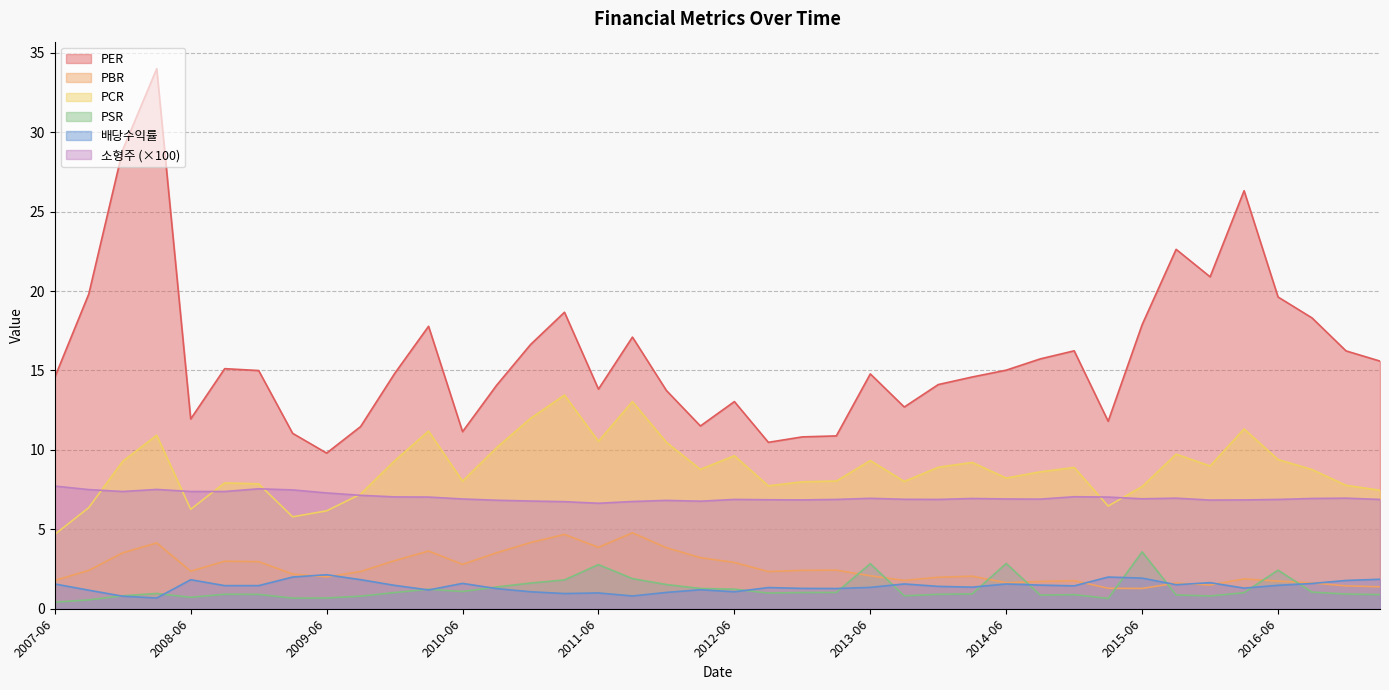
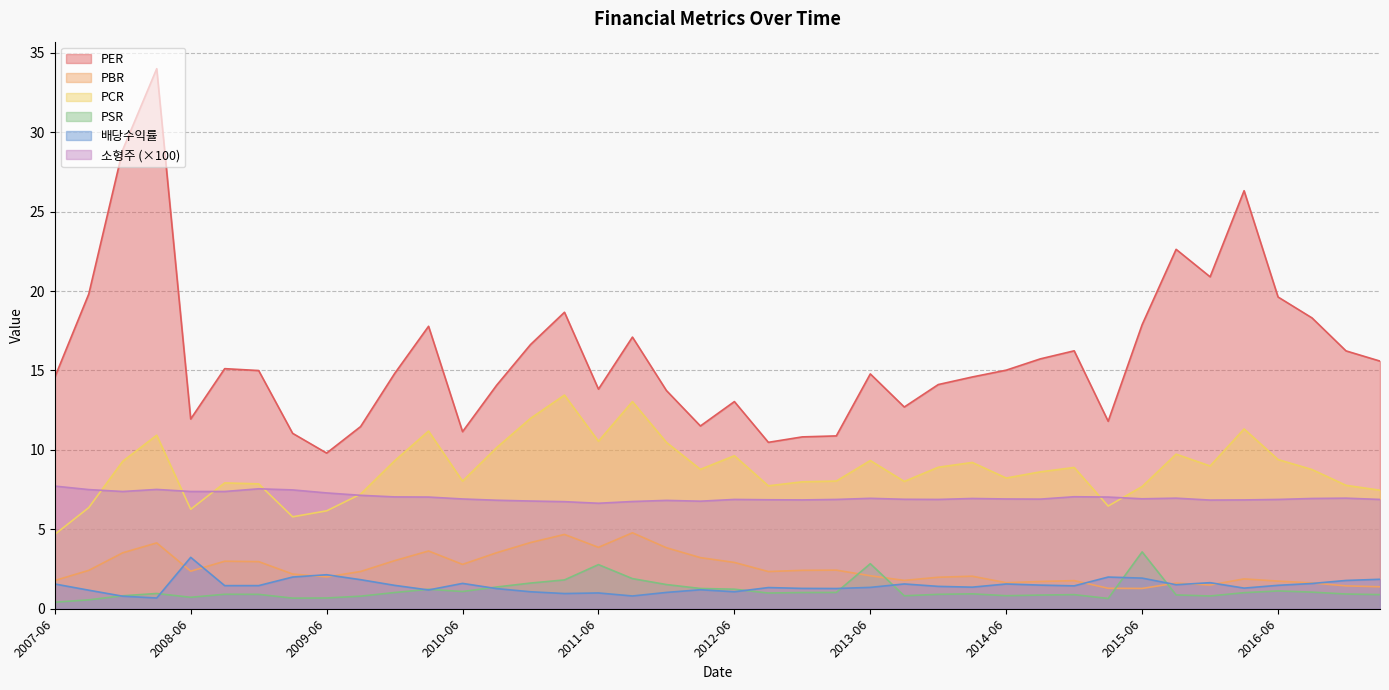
배당수익률, 2008-06: 1.8 -> 3.2
PSR, 2014-06: 2.9 -> 0.8
PSR, 2016-06: 2.4 -> 1.1
